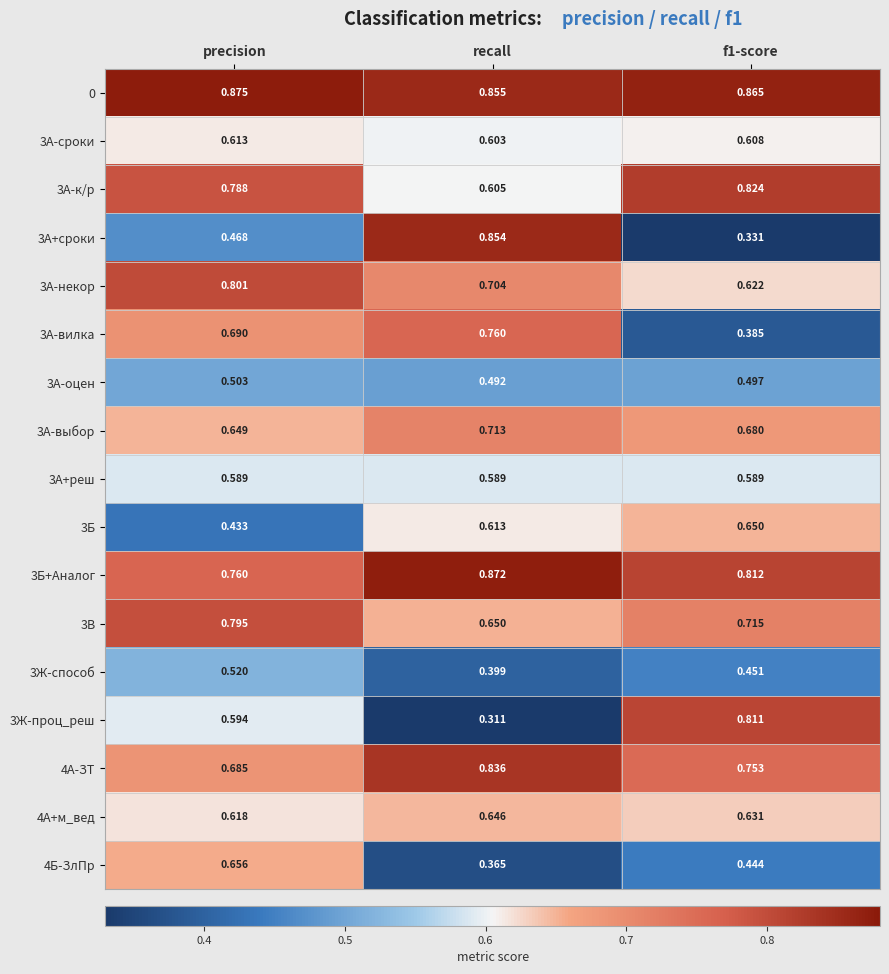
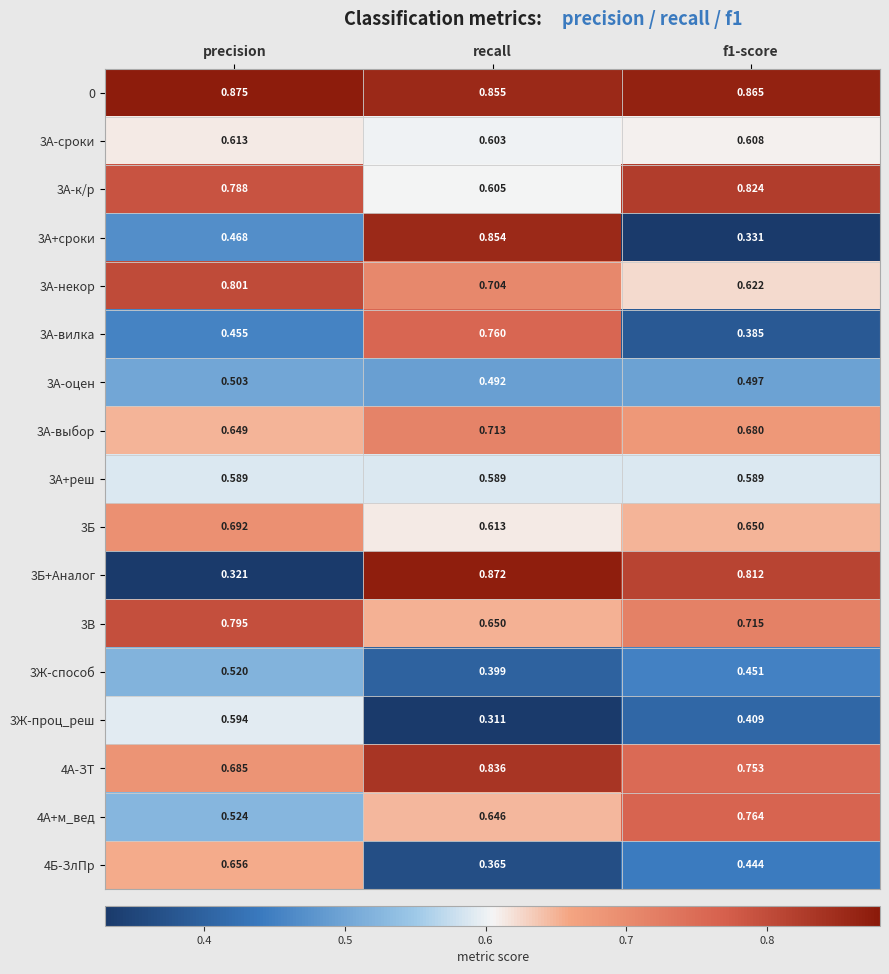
3А-вилка, precision: 0.690 -> 0.455
3Б, precision: 0.433 -> 0.692
3Б+Аналог, precision: 0.760 -> 0.321
3Ж-проц_реш, f1-score: 0.811 -> 0.409
4А+м_вед, precision: 0.618 -> 0.524
4А+м_вед, f1-score: 0.631 -> 0.764
